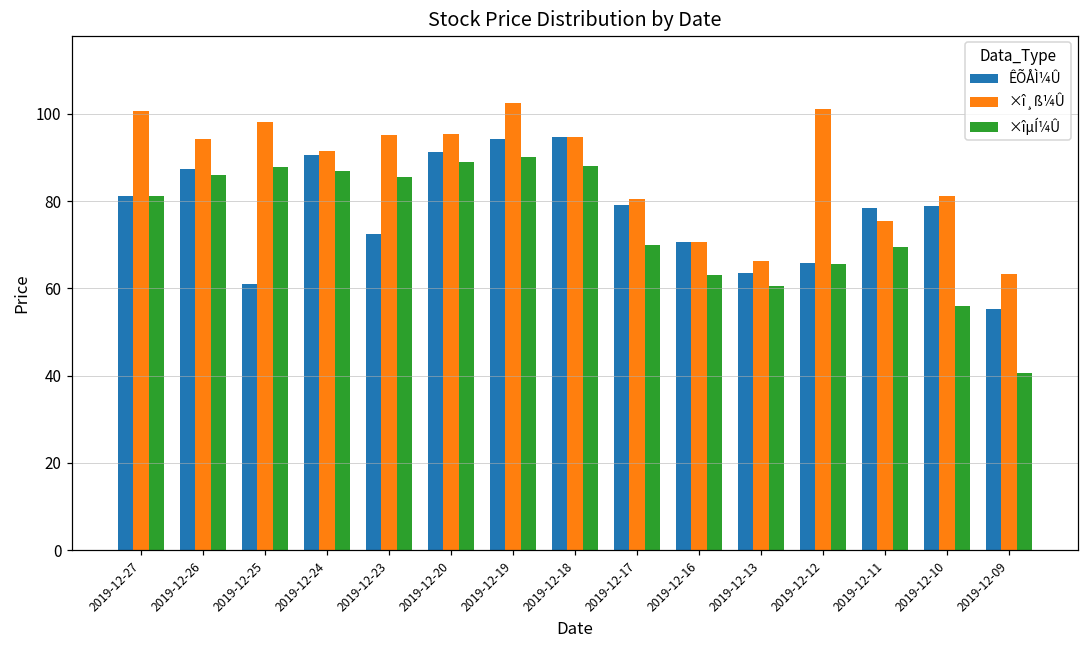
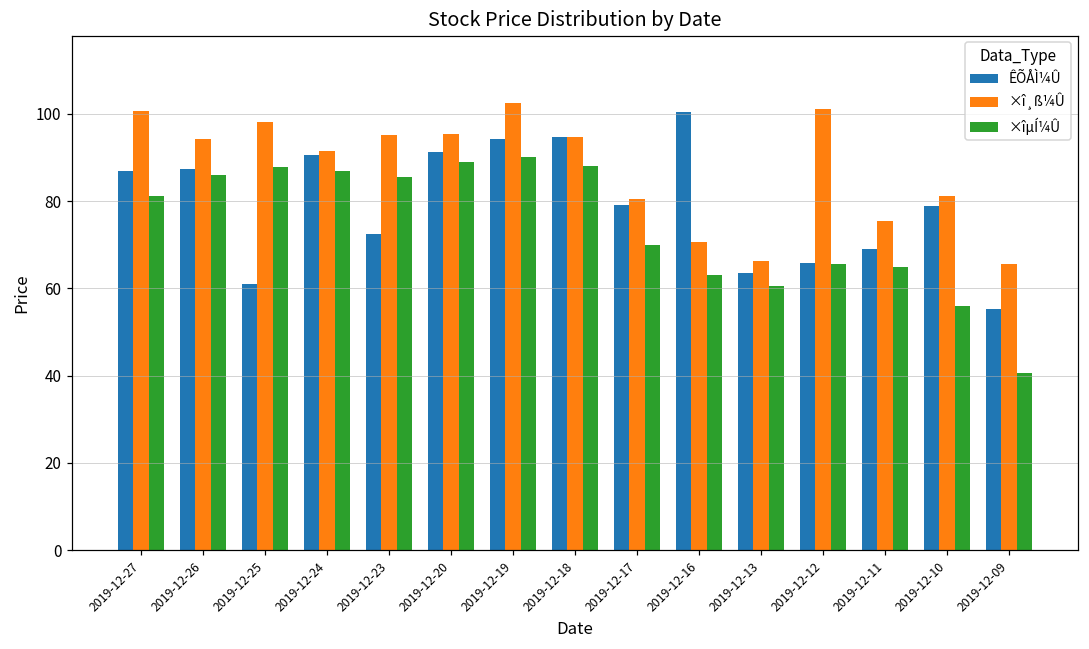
ÊÕÅÌ¼Û, 2019-12-27: 81 -> 87
ÊÕÅÌ¼Û, 2019-12-16: 71 -> 101
ÊÕÅÌ¼Û, 2019-12-11: 79 -> 69
×îµÍ¼Û, 2019-12-11: 70 -> 65
×î¸ß¼Û, 2019-12-09: 63 -> 66
